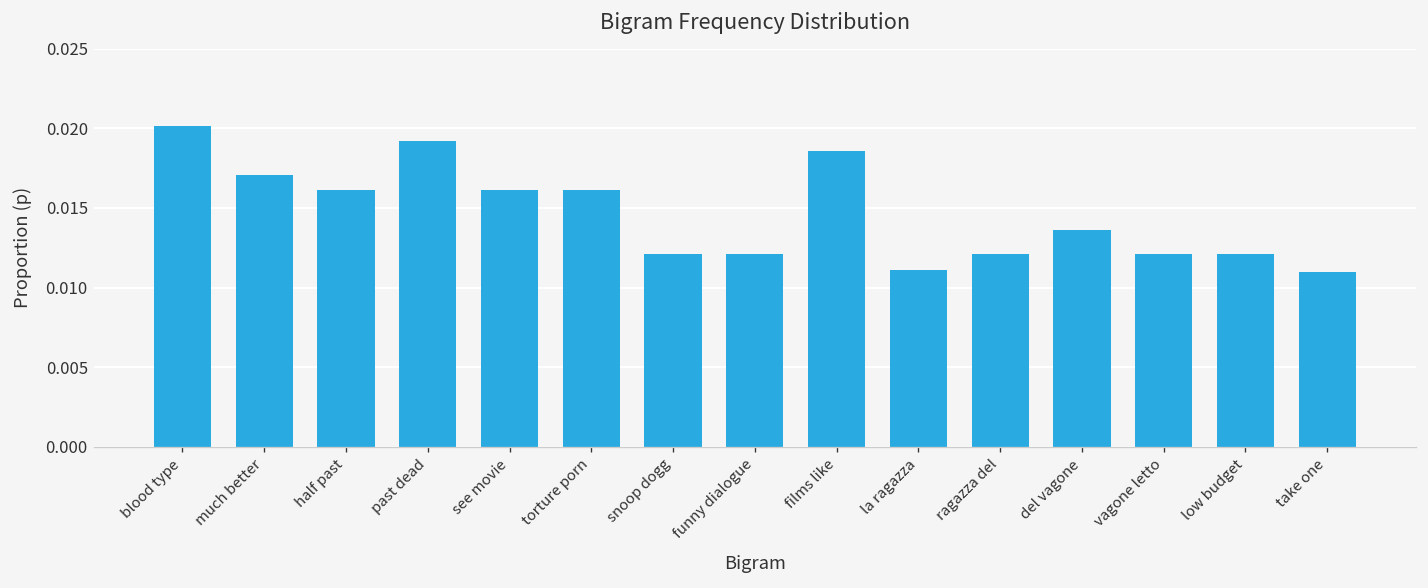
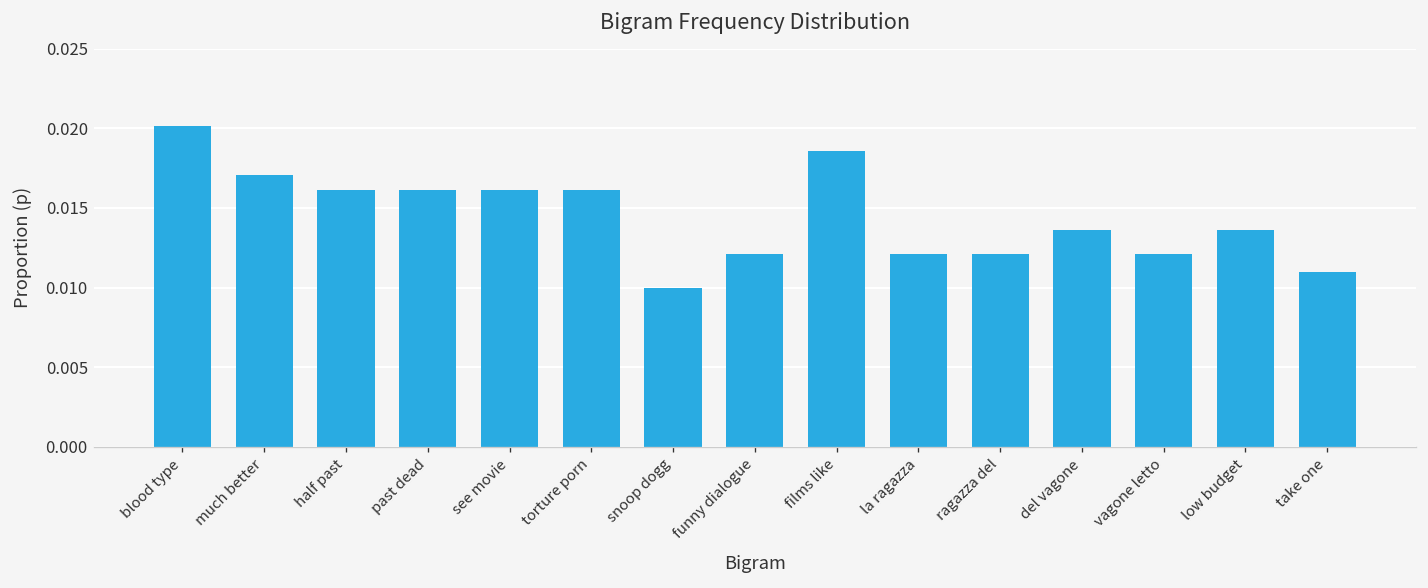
past dead: 0.0192 -> 0.0161
snoop dogg: 0.0121 -> 0.0100
la ragazza: 0.0111 -> 0.0121
low budget: 0.0121 -> 0.0136
